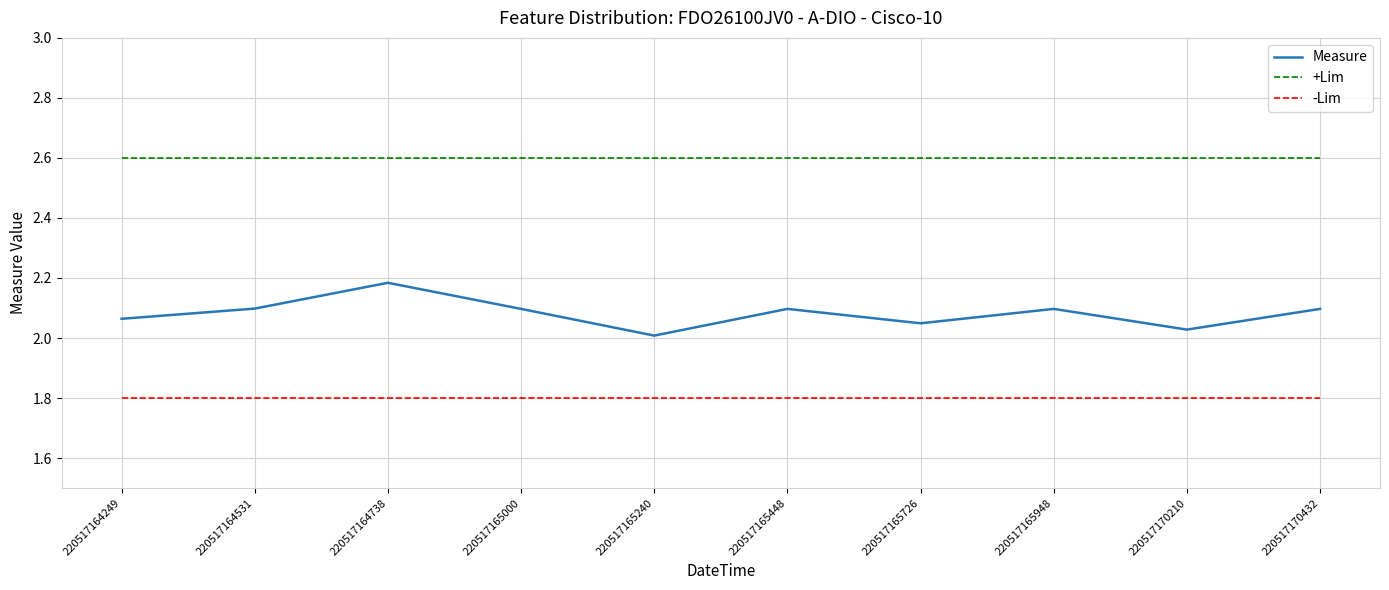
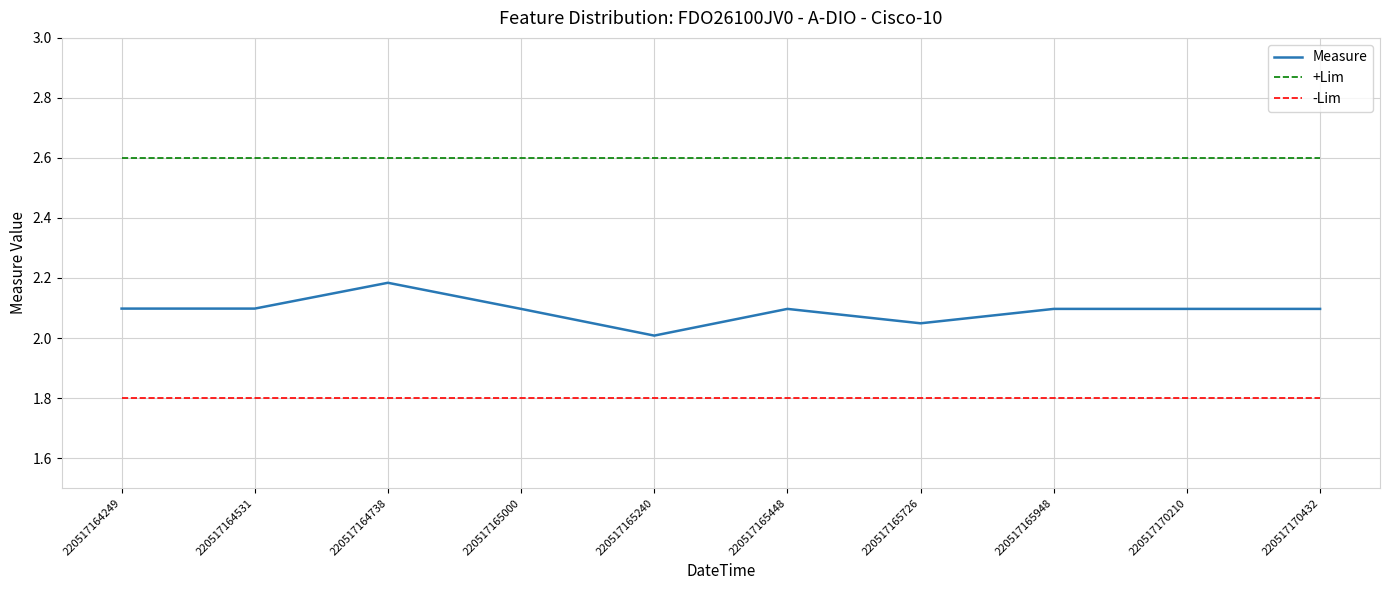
Measure, 220517164249: 2.06 -> 2.10
Measure, 220517170210: 2.03 -> 2.10
